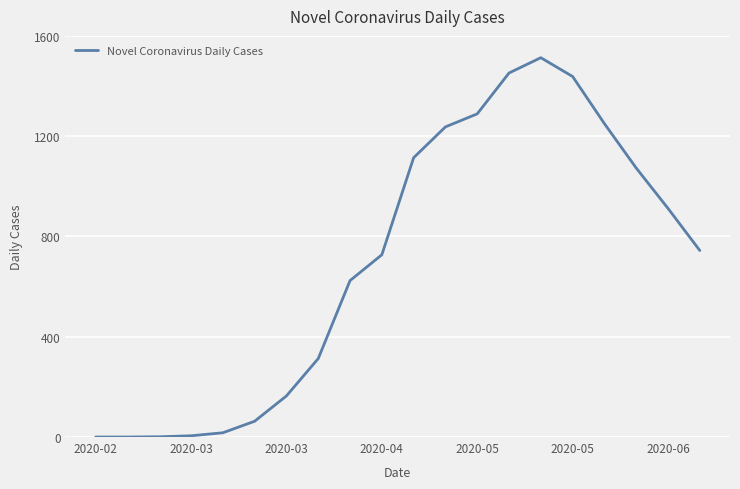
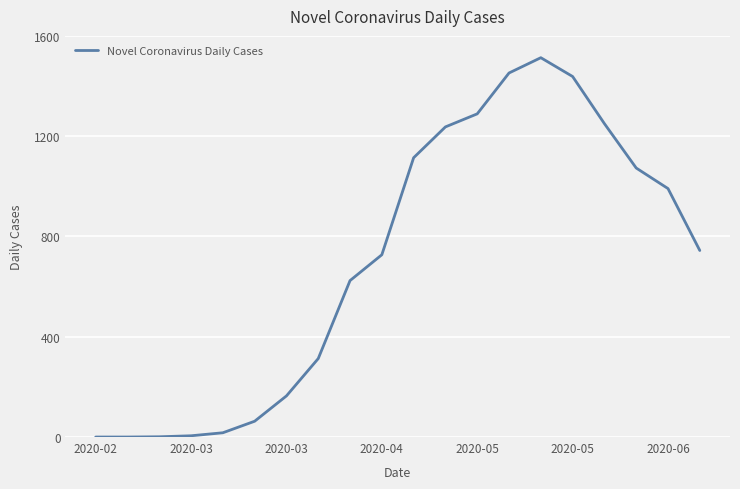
2020-06: 910 -> 990
